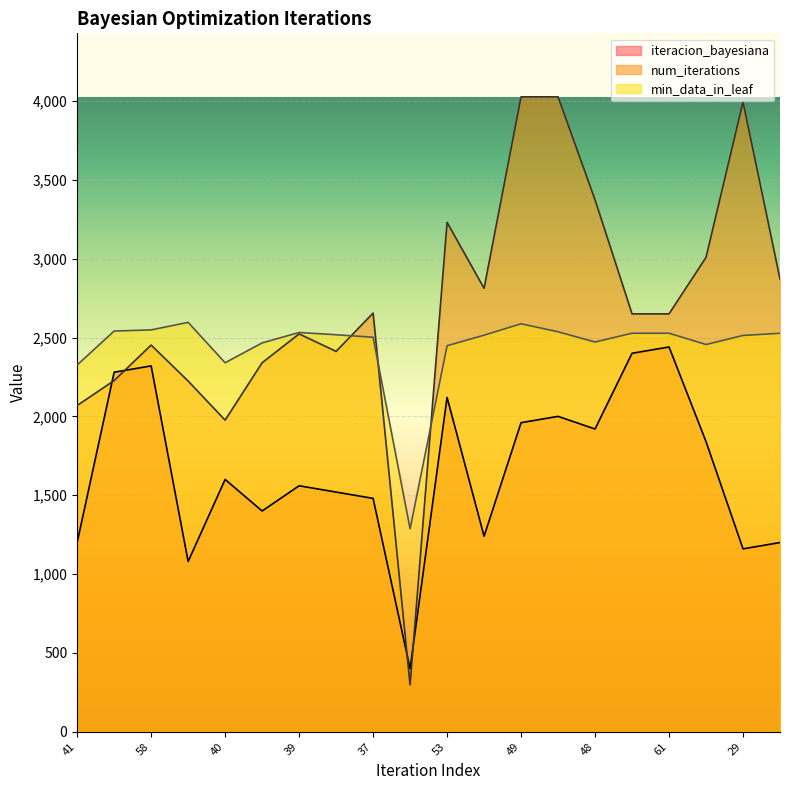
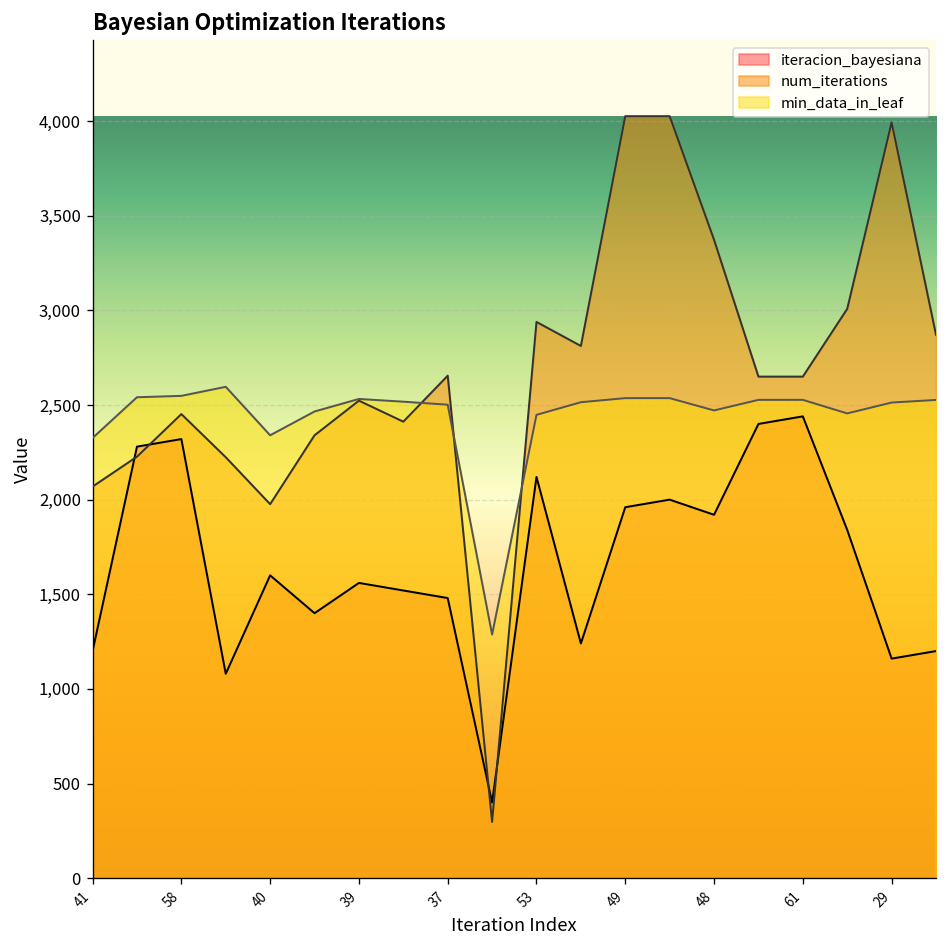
num_iterations, 53: 3,230 -> 2,940
min_data_in_leaf, 49: 2,590 -> 2,540
